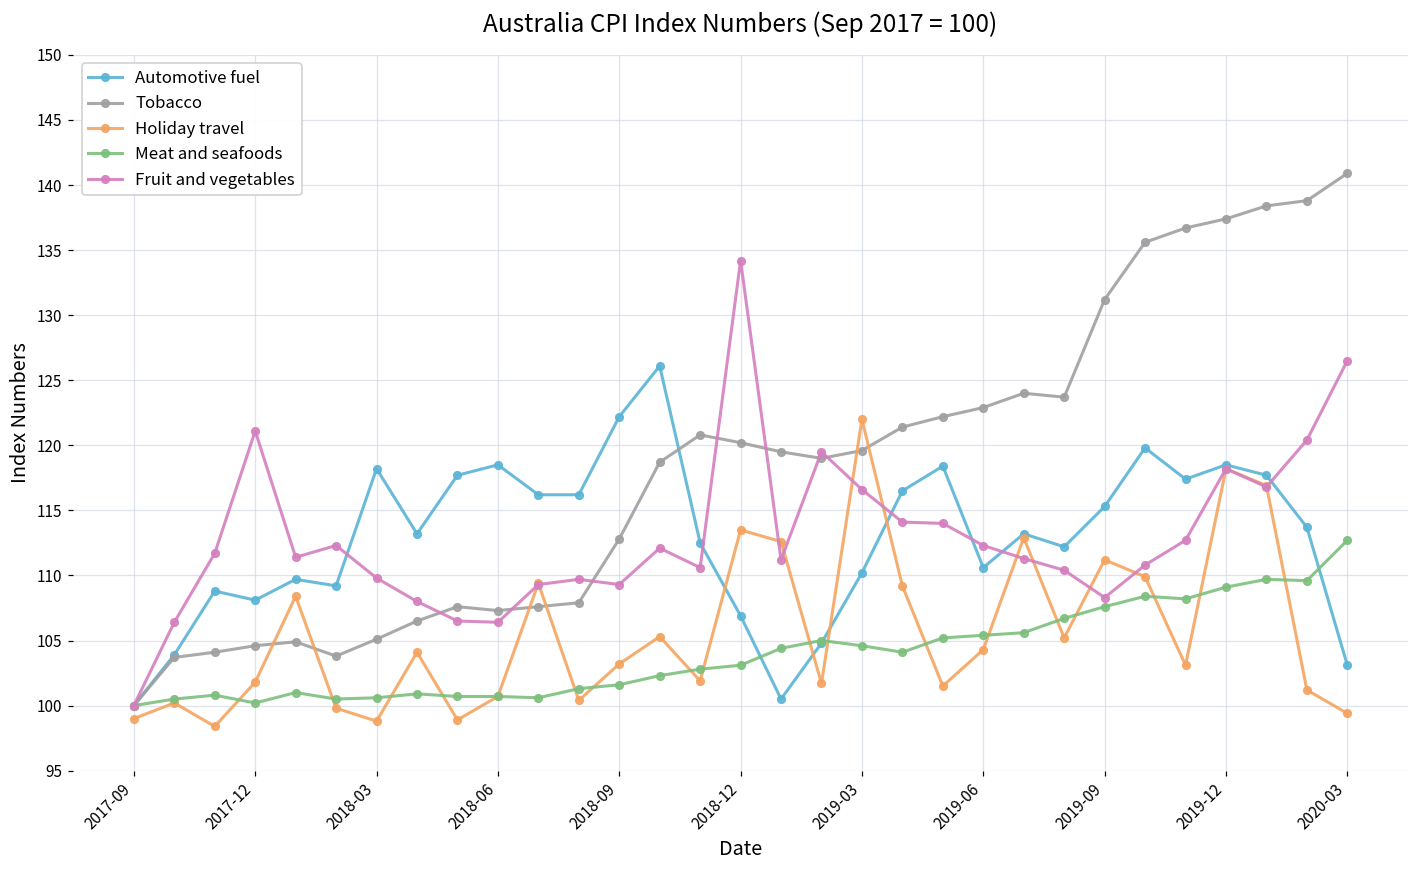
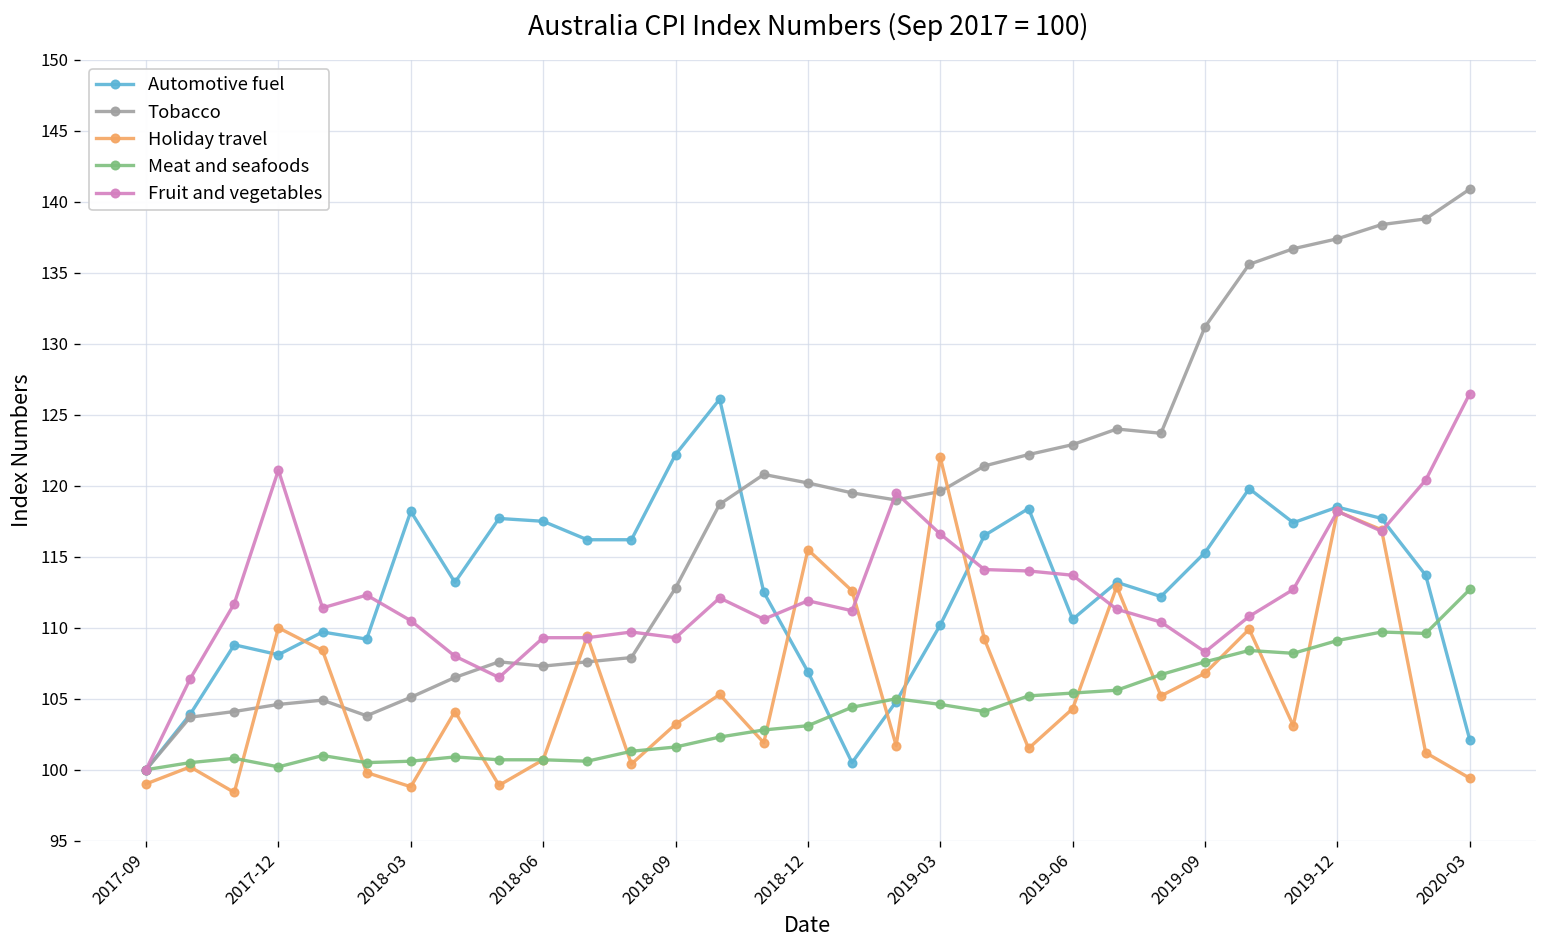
Holiday travel, 2017-12: 101.8 -> 110.0
Fruit and vegetables, 2018-03: 109.8 -> 110.5
Automotive fuel, 2018-06: 118.5 -> 117.5
Fruit and vegetables, 2018-06: 106.4 -> 109.3
Holiday travel, 2018-12: 113.5 -> 115.5
Fruit and vegetables, 2018-12: 134.2 -> 111.9
Fruit and vegetables, 2019-06: 112.3 -> 113.7
Holiday travel, 2019-09: 111.2 -> 106.8
Automotive fuel, 2020-03: 103.1 -> 102.1
